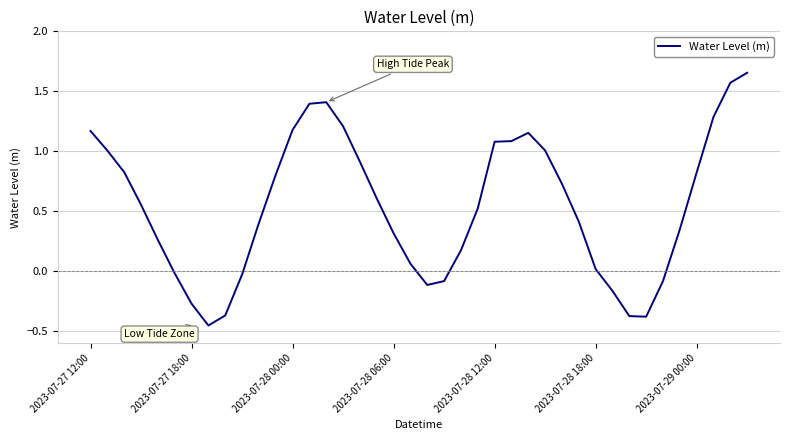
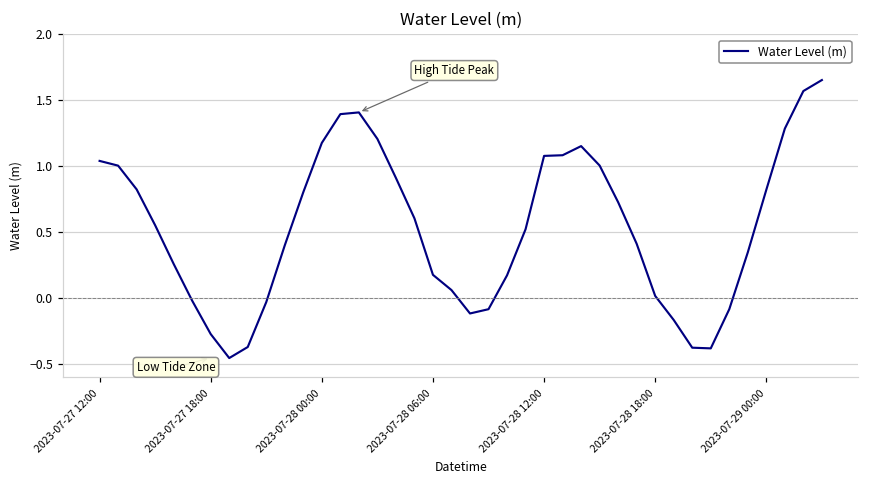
2023-07-27 12:00: 1.17 -> 1.04
2023-07-28 06:00: 0.32 -> 0.18
